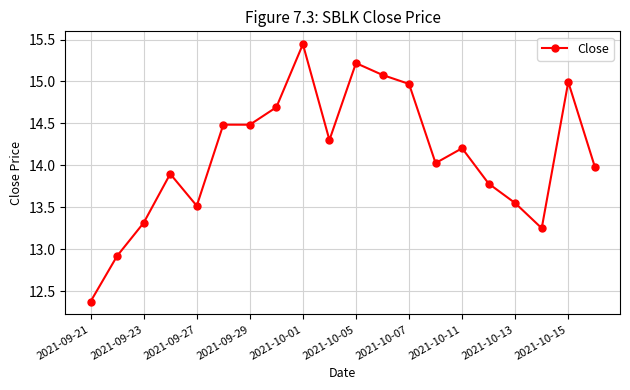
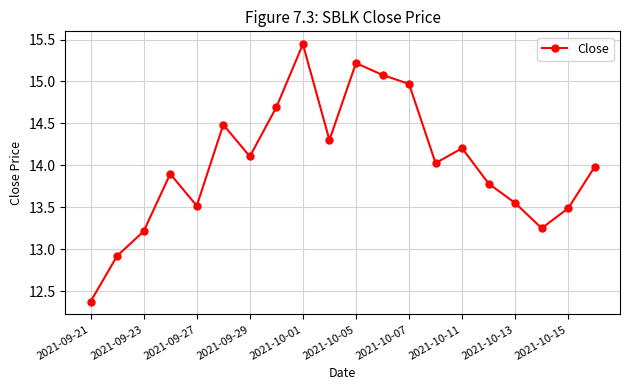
2021-09-23: 13.3 -> 13.2
2021-09-29: 14.5 -> 14.1
2021-10-15: 15.0 -> 13.5
